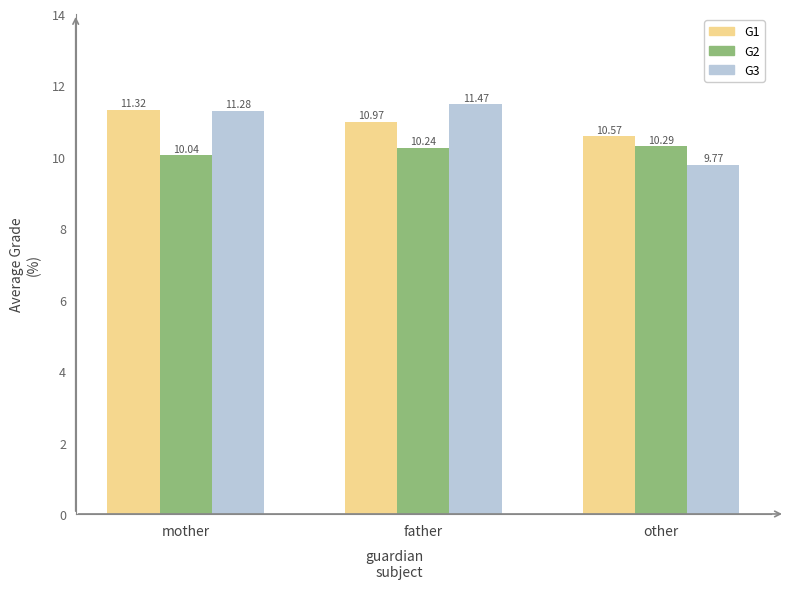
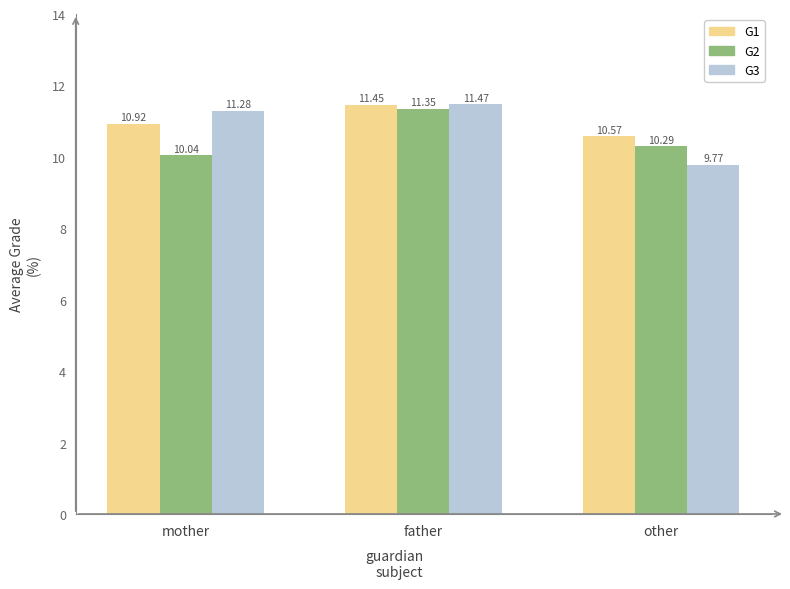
G1, mother: 11.32 -> 10.92
G1, father: 10.97 -> 11.45
G2, father: 10.24 -> 11.35
